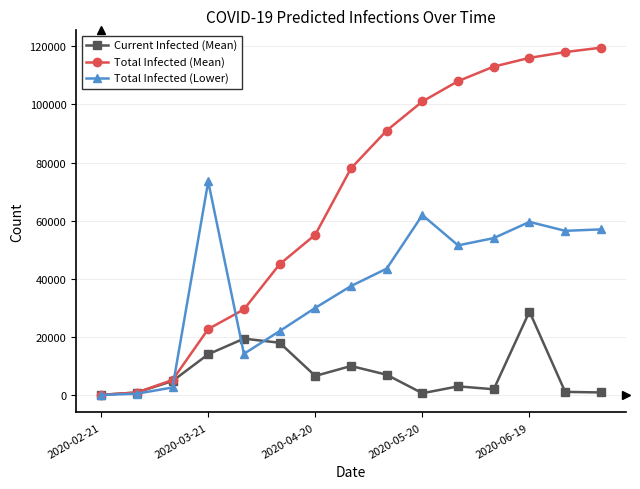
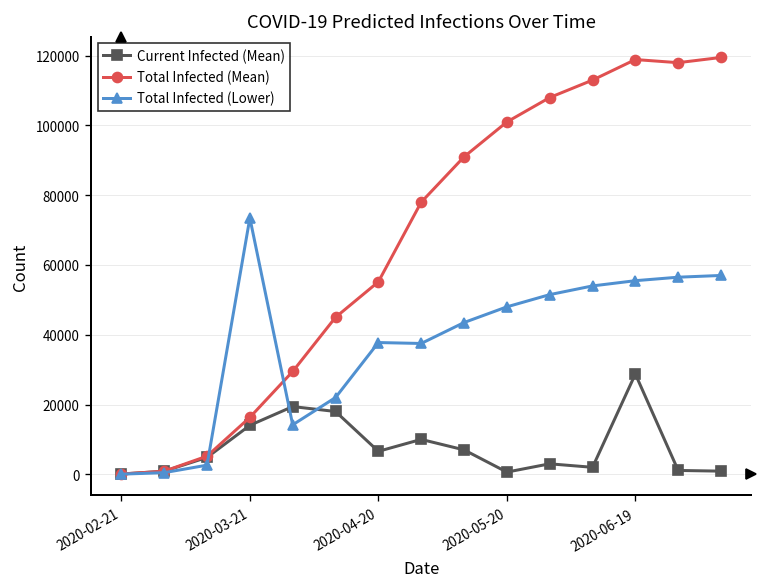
Total Infected (Mean), 2020-03-21: 23000 -> 16000
Total Infected (Lower), 2020-04-20: 30000 -> 38000
Total Infected (Lower), 2020-05-20: 62000 -> 48000
Total Infected (Mean), 2020-06-19: 116000 -> 119000
Total Infected (Lower), 2020-06-19: 60000 -> 56000
